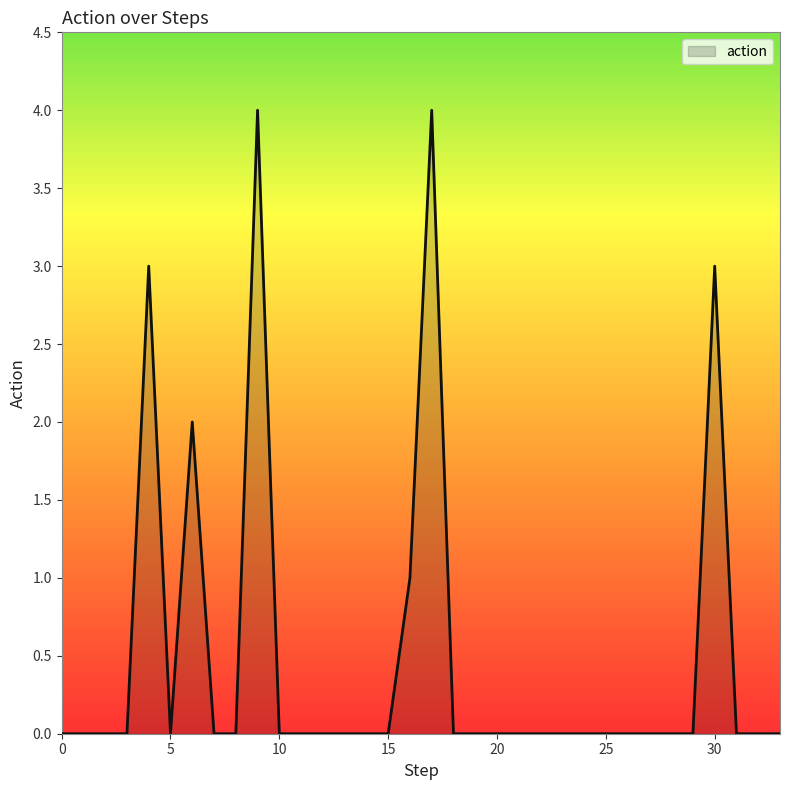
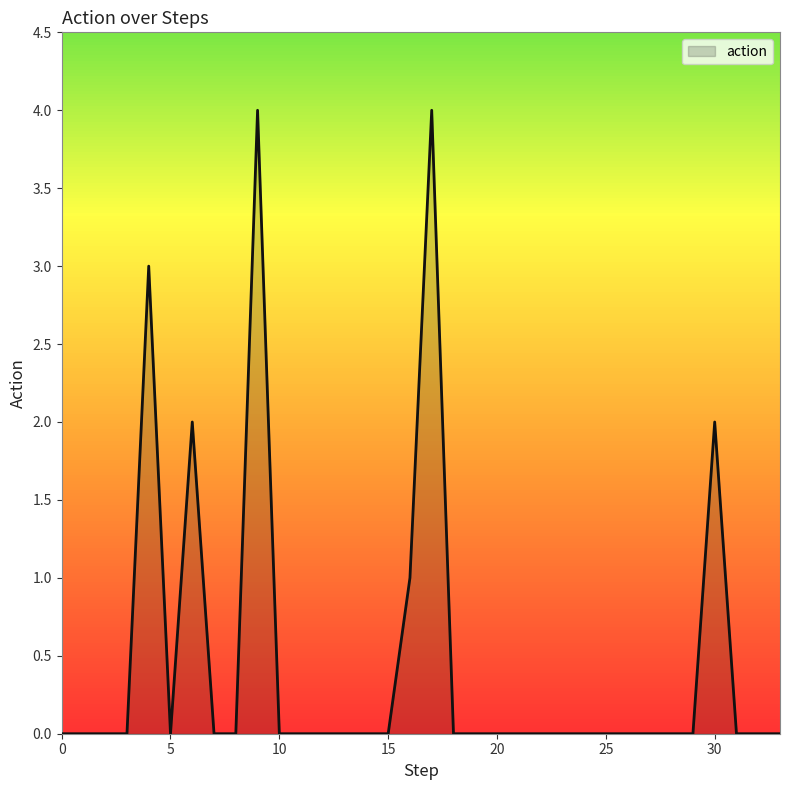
30: 3 -> 2
